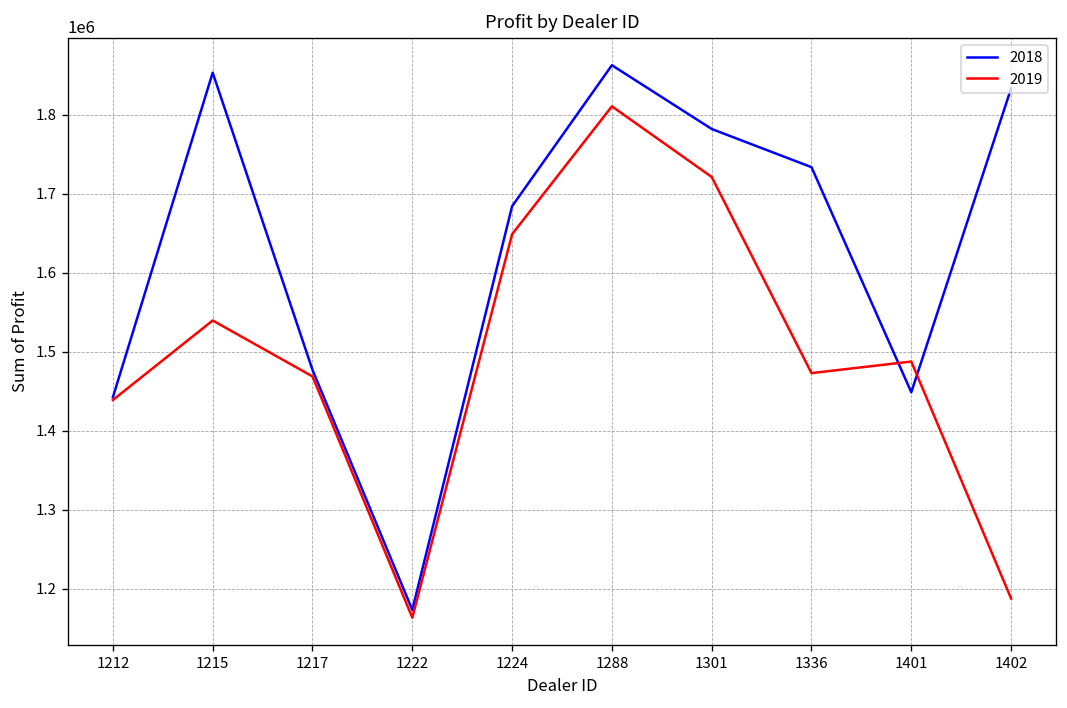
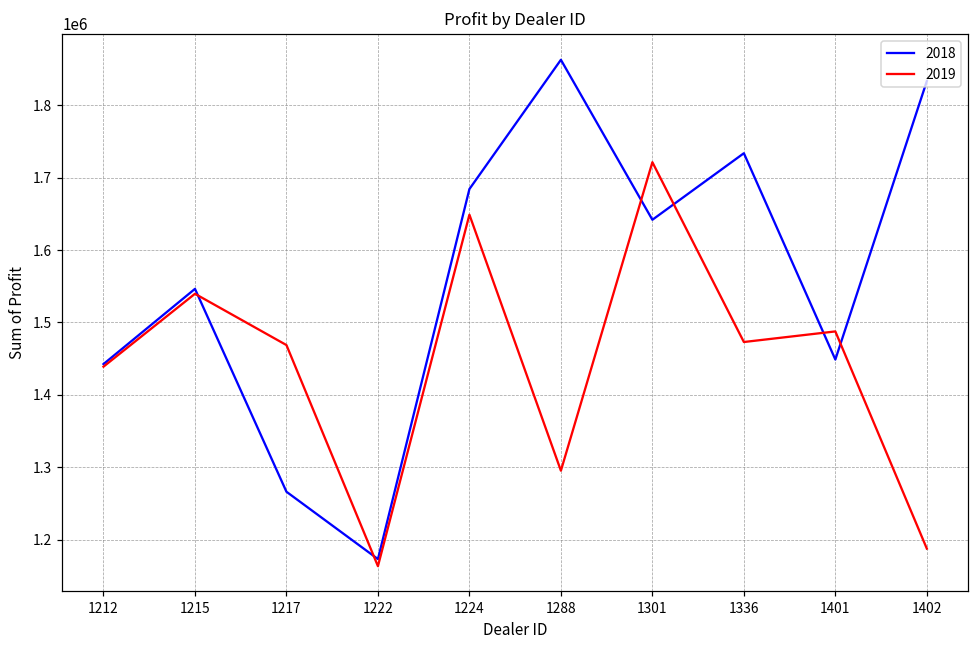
2018, 1215: 1850000 -> 1550000
2018, 1217: 1480000 -> 1270000
2019, 1288: 1810000 -> 1300000
2018, 1301: 1780000 -> 1640000
